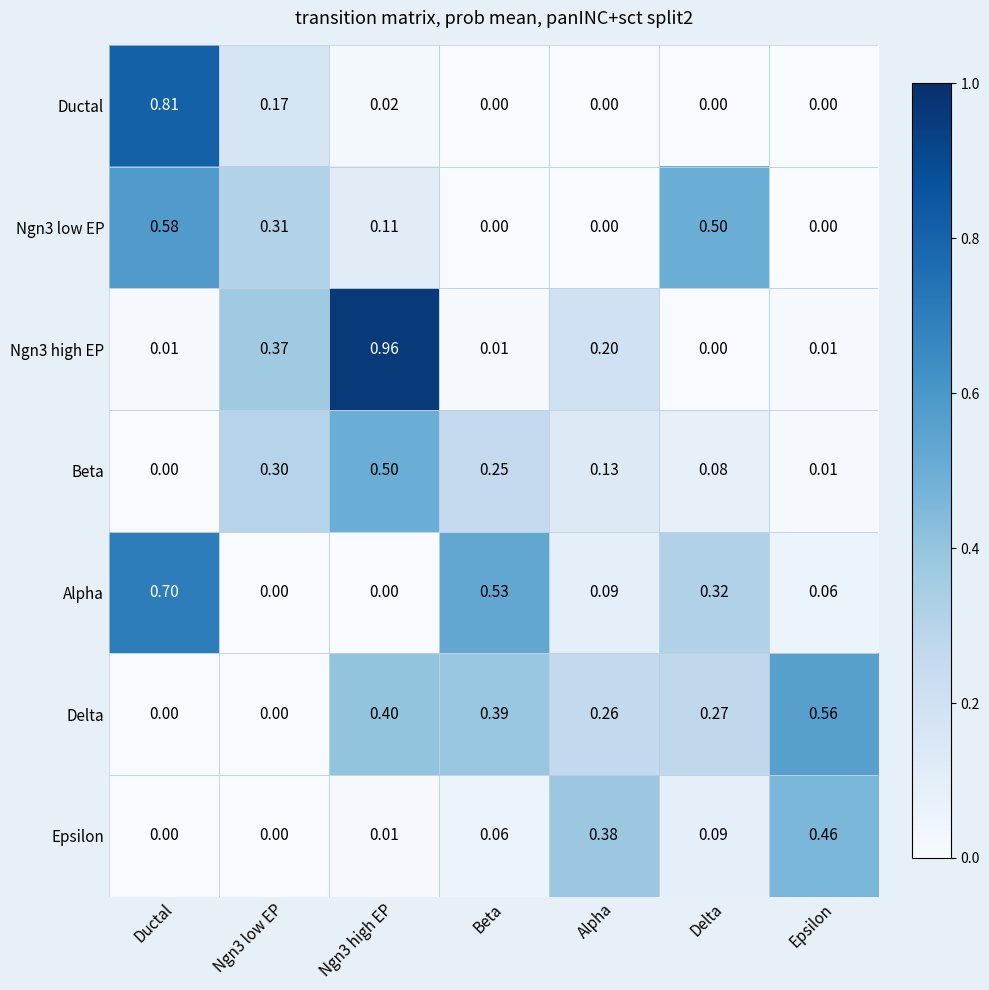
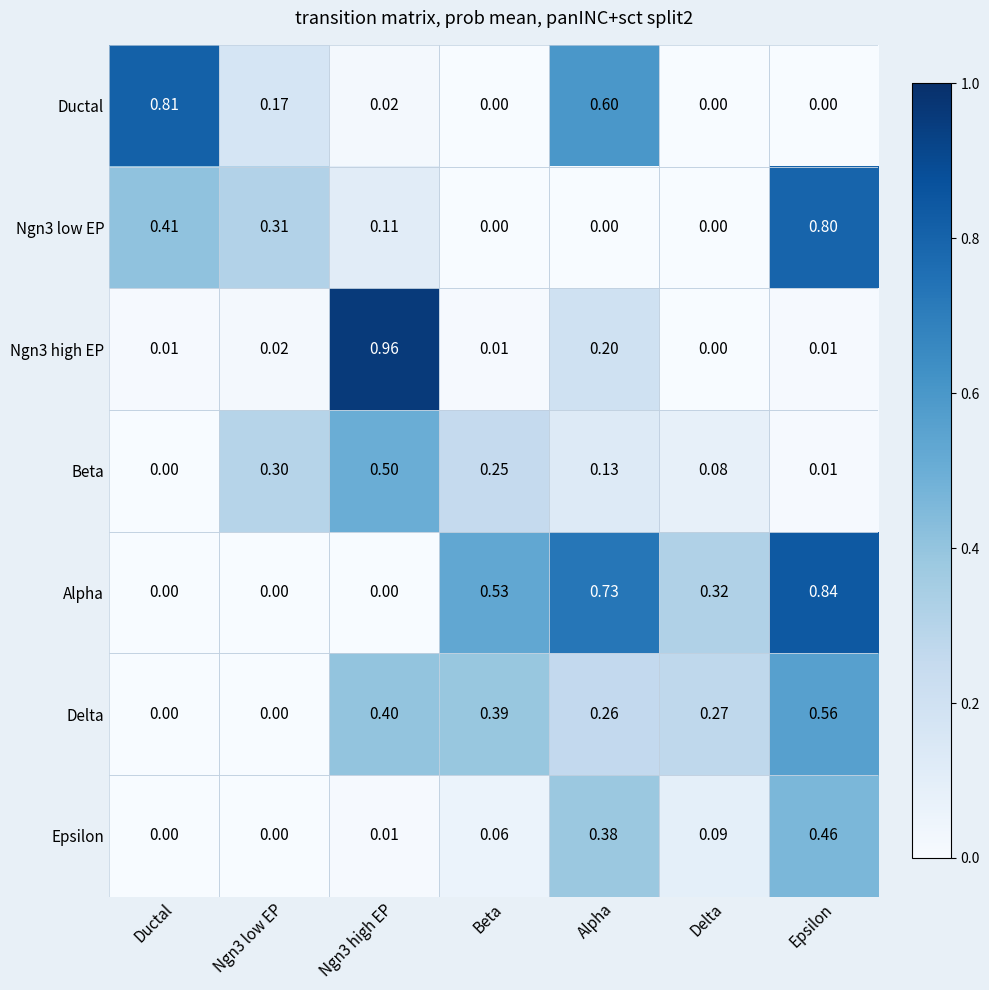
Ductal, Alpha: 0.00 -> 0.60
Ngn3 low EP, Ductal: 0.58 -> 0.41
Ngn3 low EP, Delta: 0.50 -> 0.00
Ngn3 low EP, Epsilon: 0.00 -> 0.80
Ngn3 high EP, Ngn3 low EP: 0.37 -> 0.02
Alpha, Ductal: 0.70 -> 0.00
Alpha, Alpha: 0.09 -> 0.73
Alpha, Epsilon: 0.06 -> 0.84
